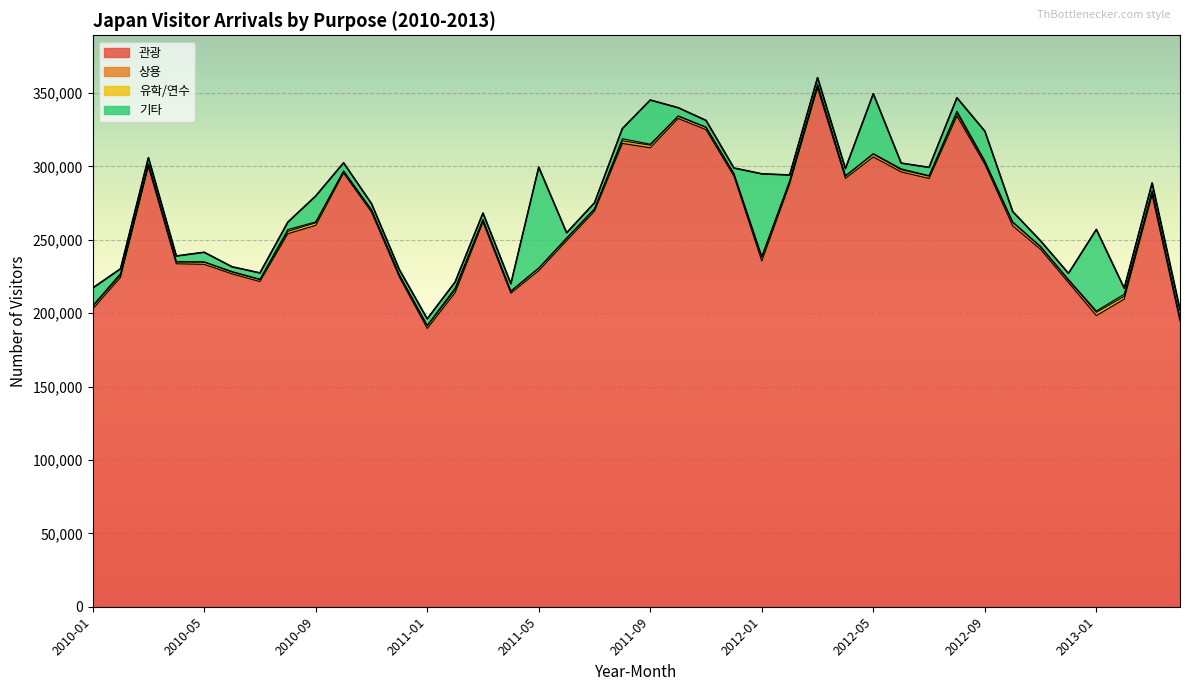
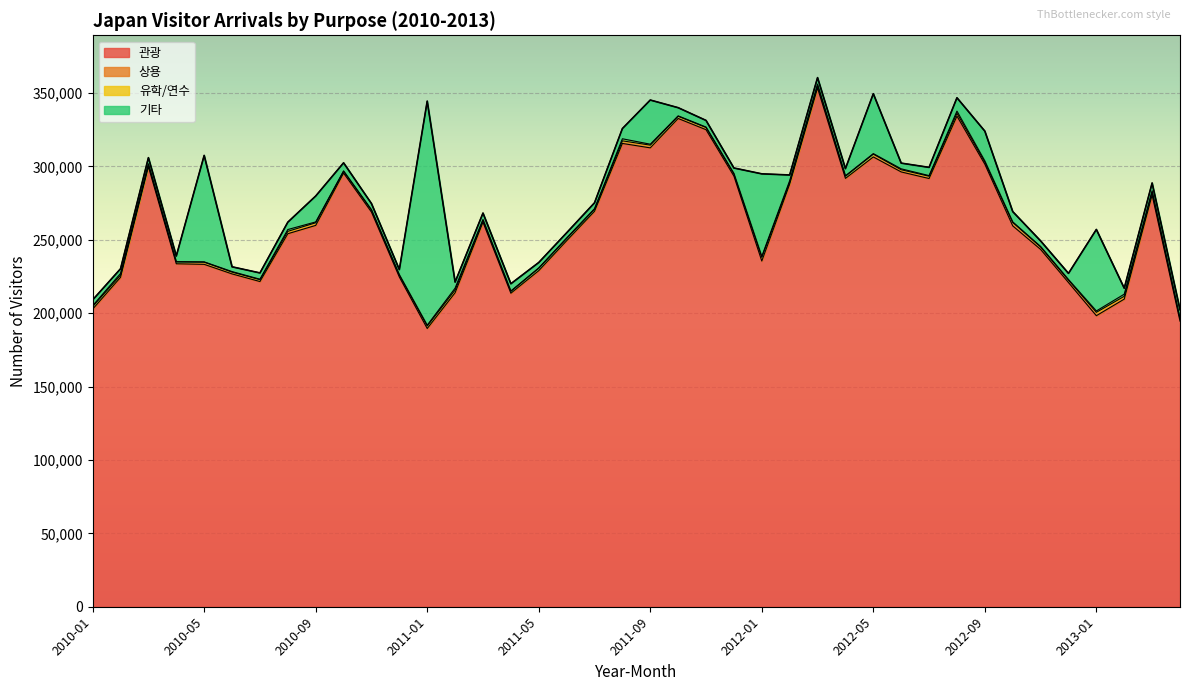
기타, 2010-01: 12,000 -> 4,000
기타, 2010-05: 7,000 -> 73,000
기타, 2011-01: 4,000 -> 153,000
기타, 2011-05: 69,000 -> 4,000
